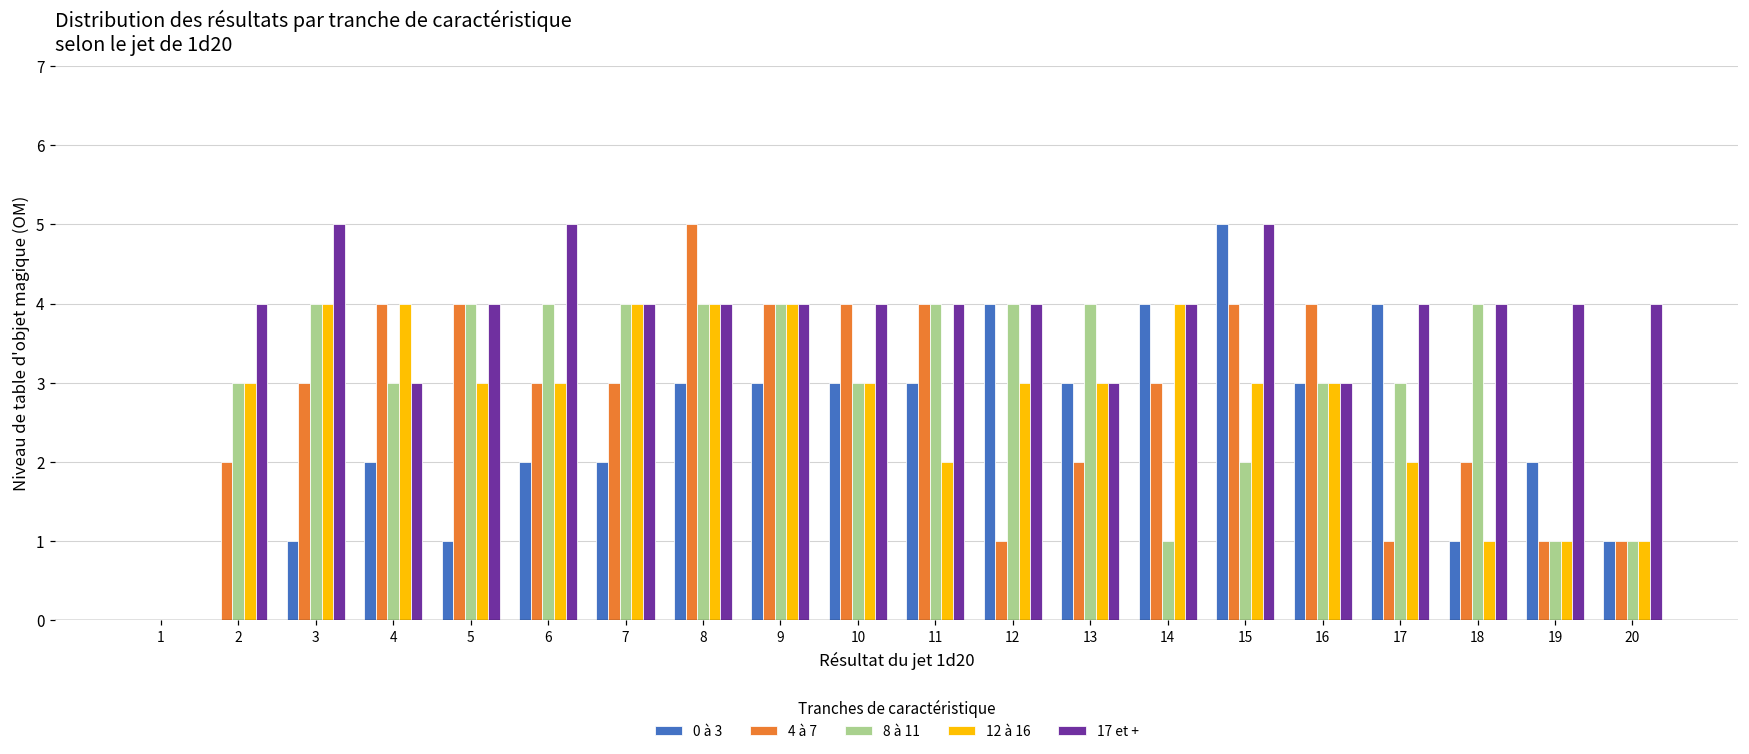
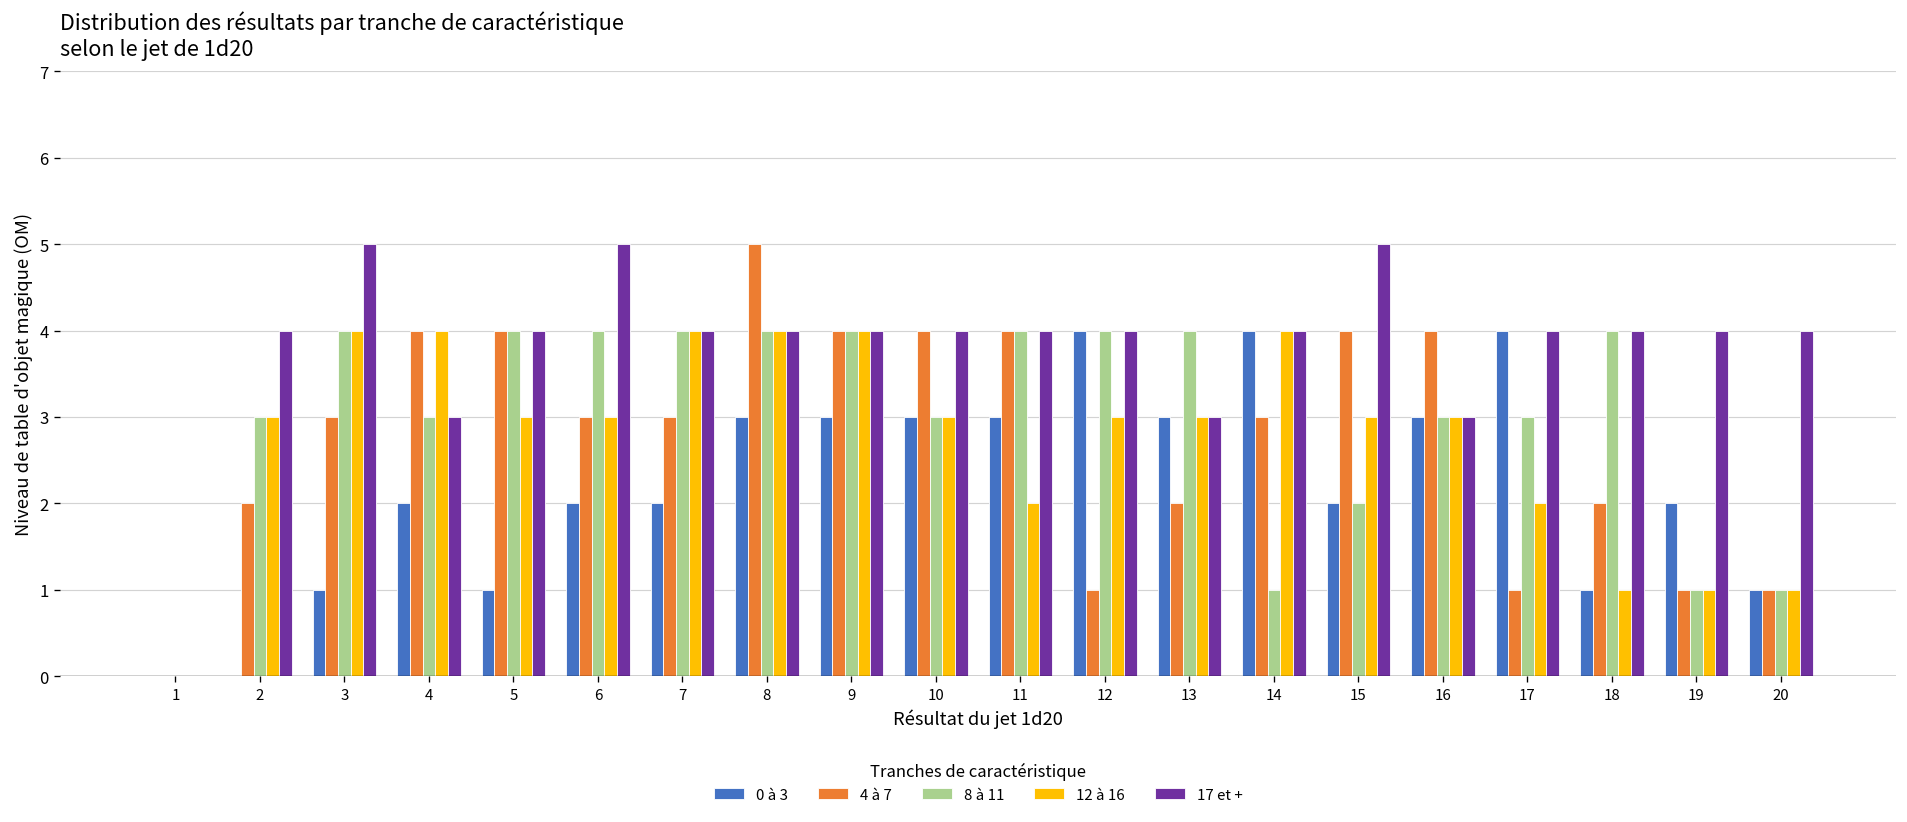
0 à 3, 15: 5 -> 2
